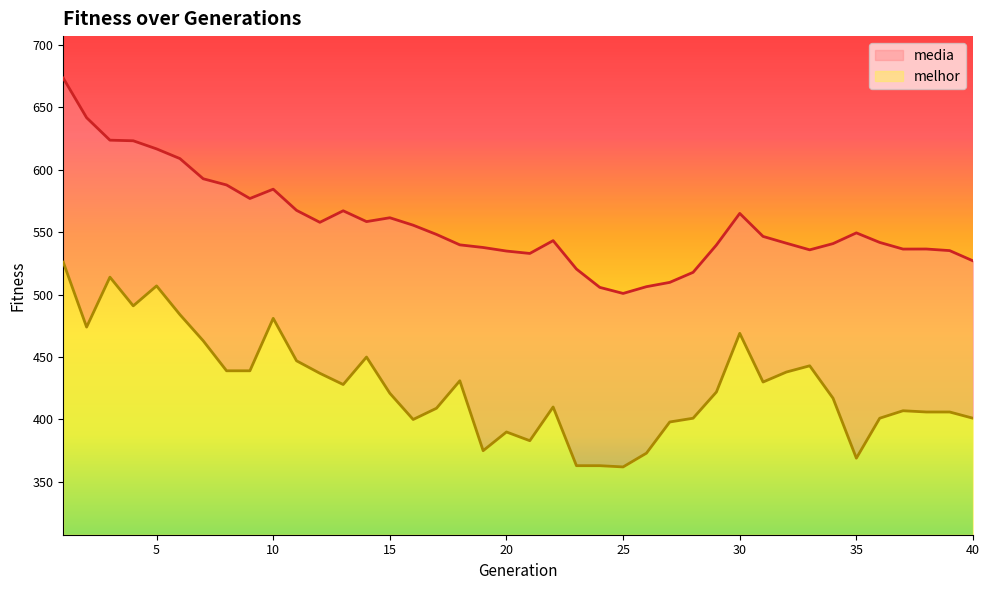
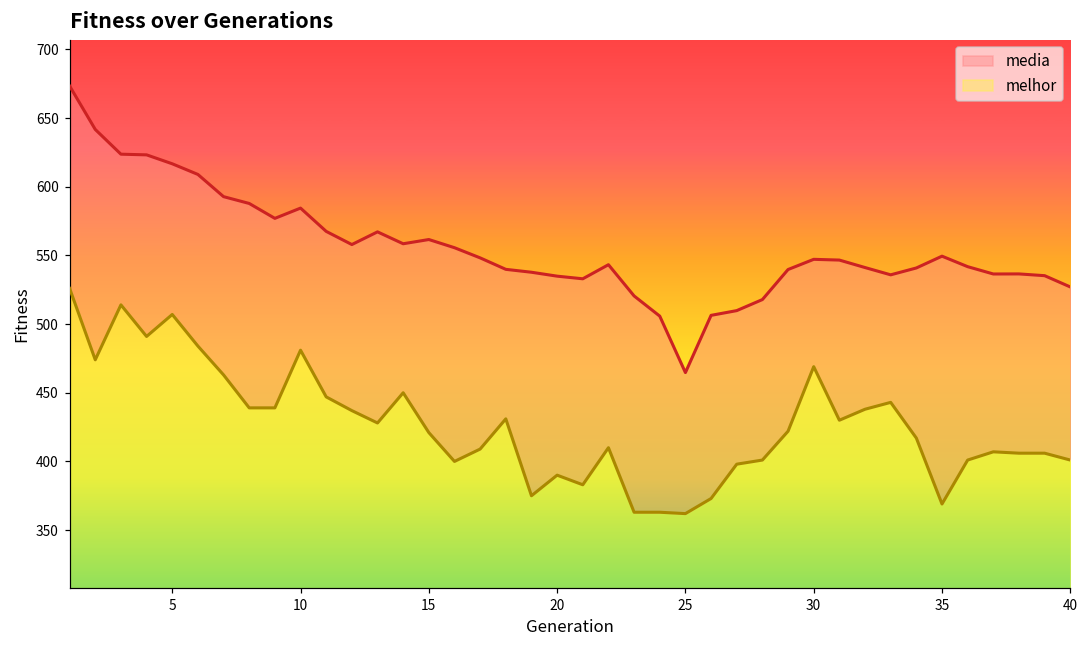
media, 25: 501 -> 465
media, 30: 565 -> 547
